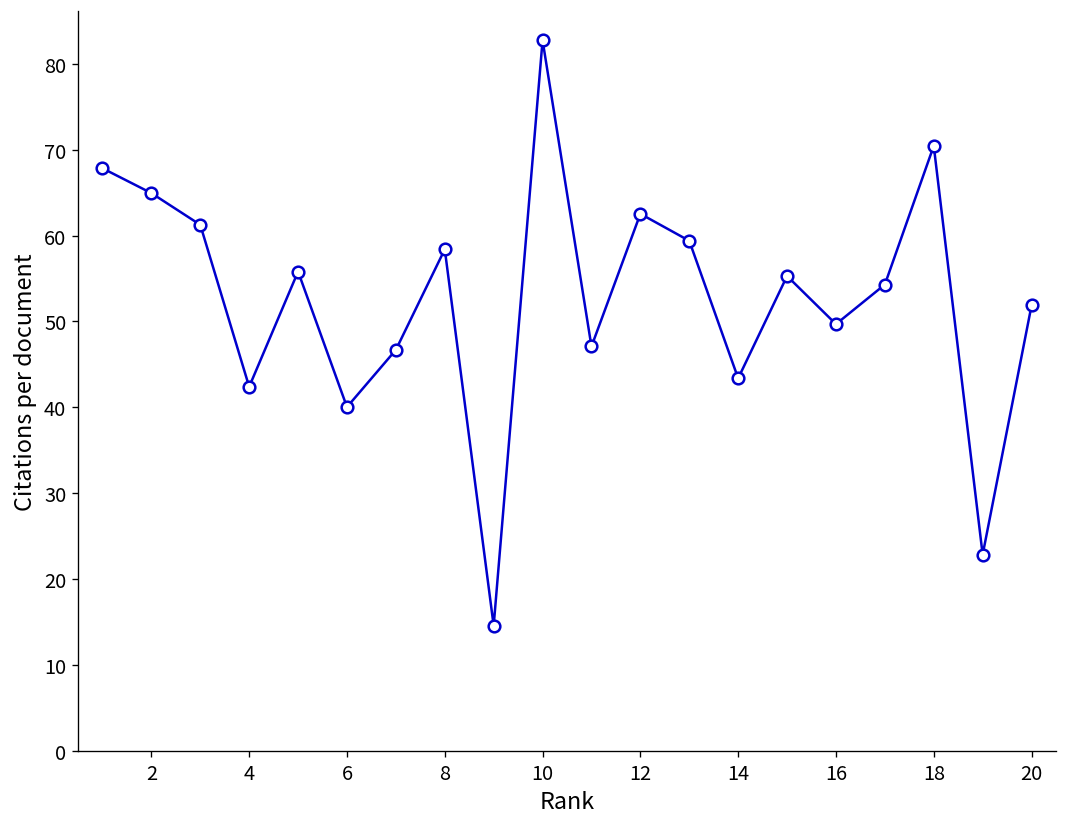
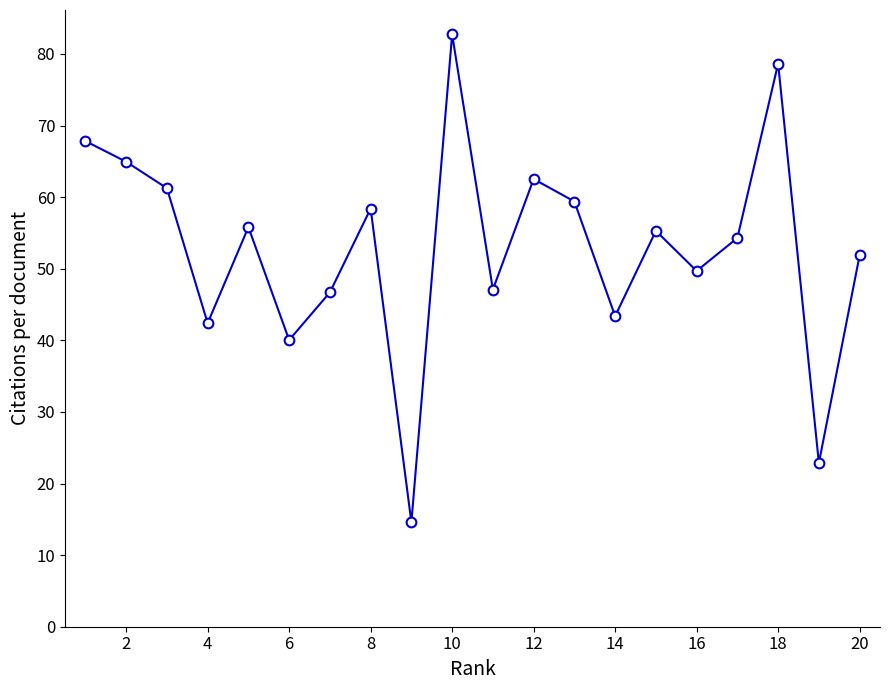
18: 70 -> 79
